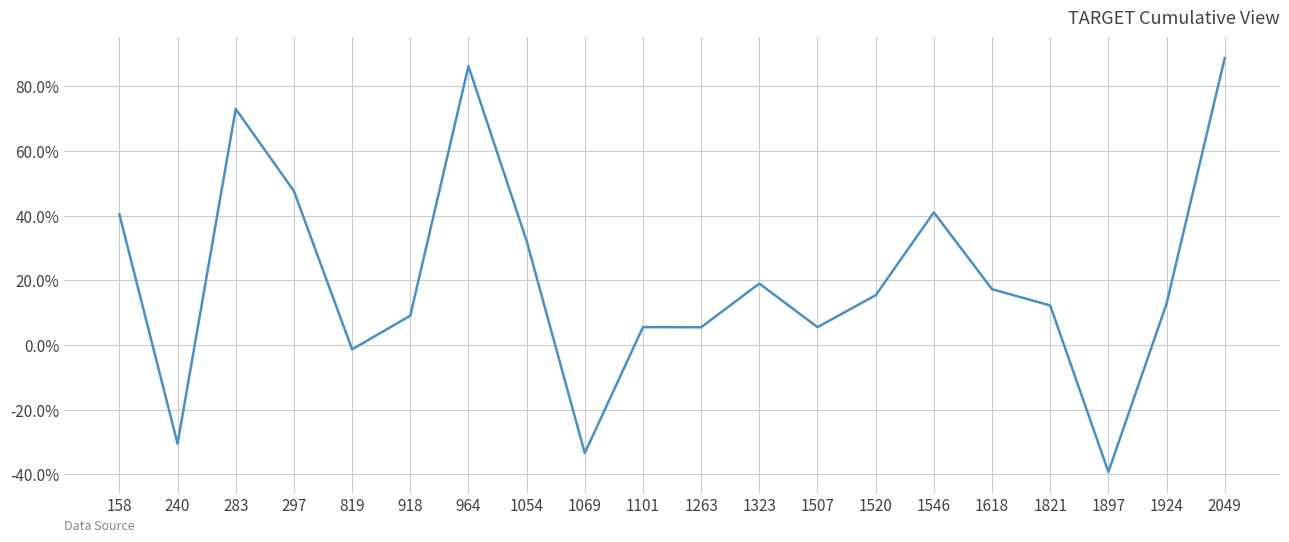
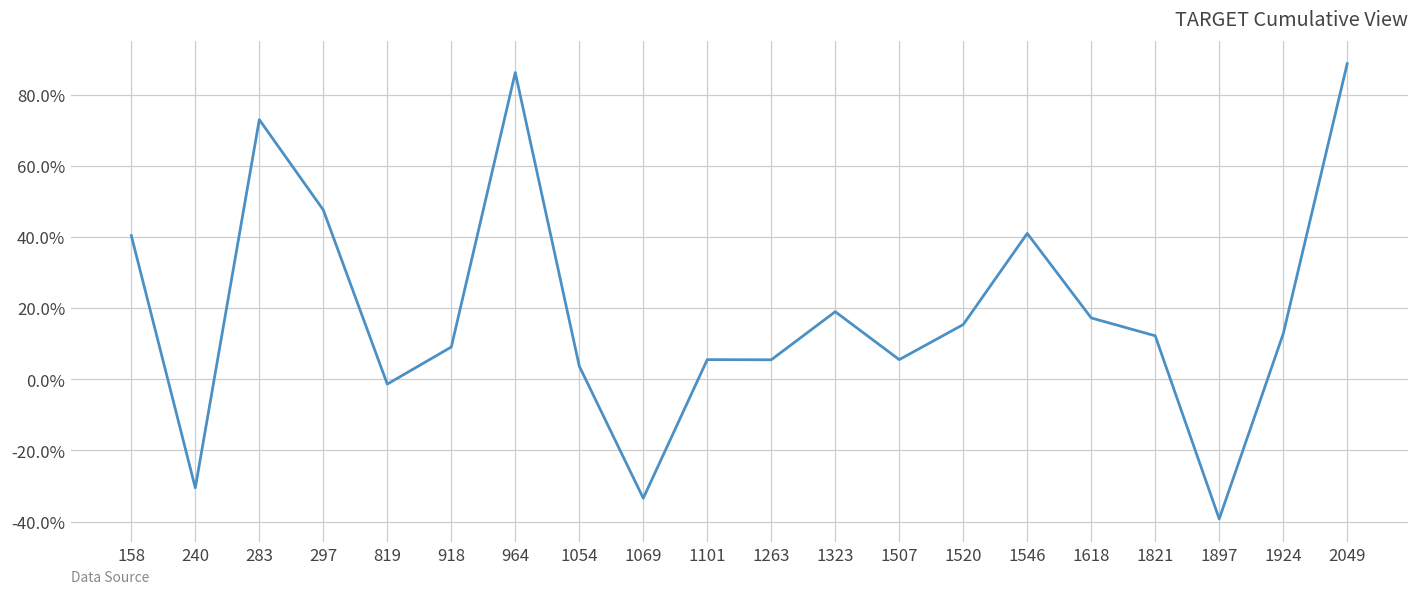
1054: 32% -> 4%
